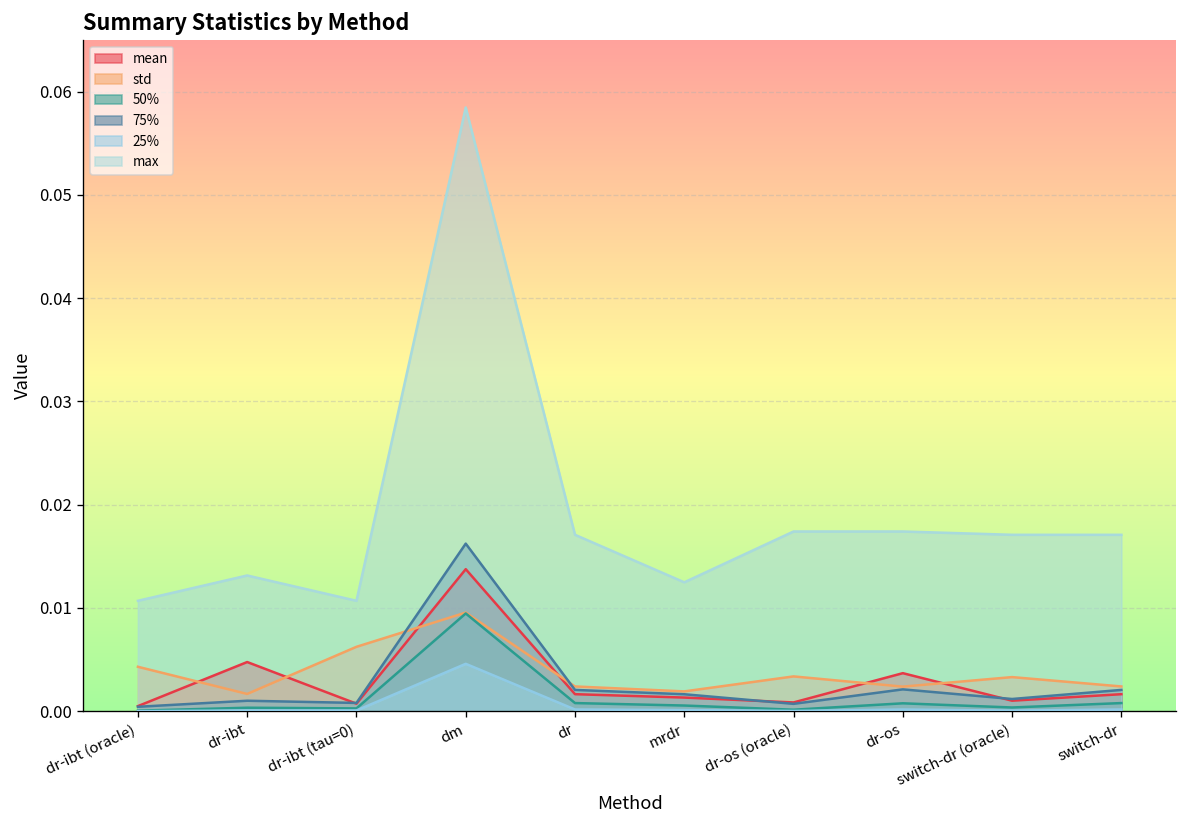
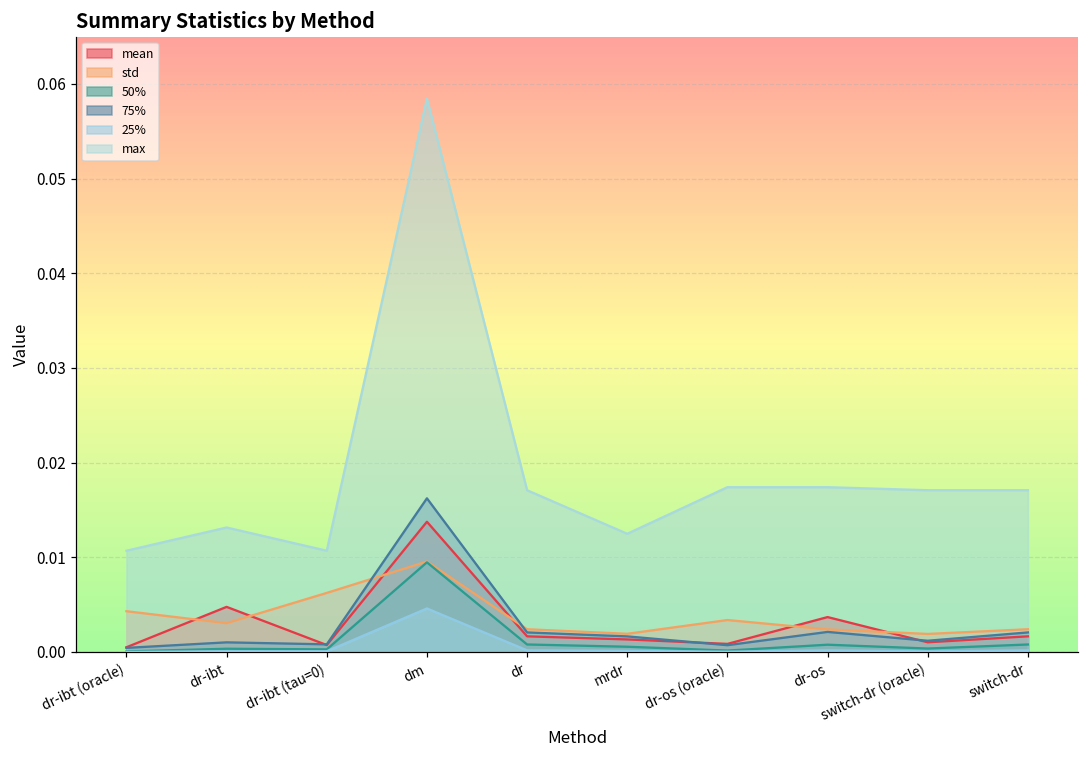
std, dr-ibt: 0.002 -> 0.003
std, switch-dr (oracle): 0.003 -> 0.002
